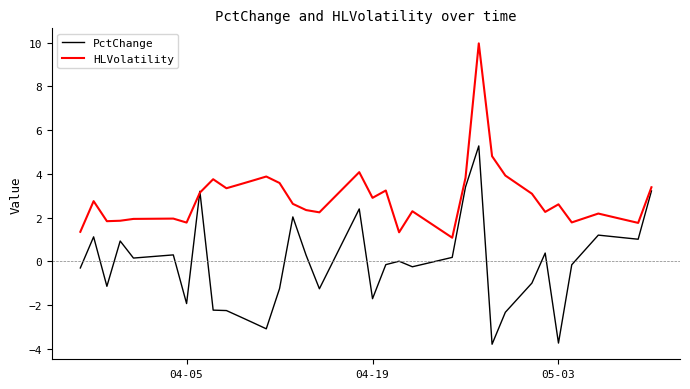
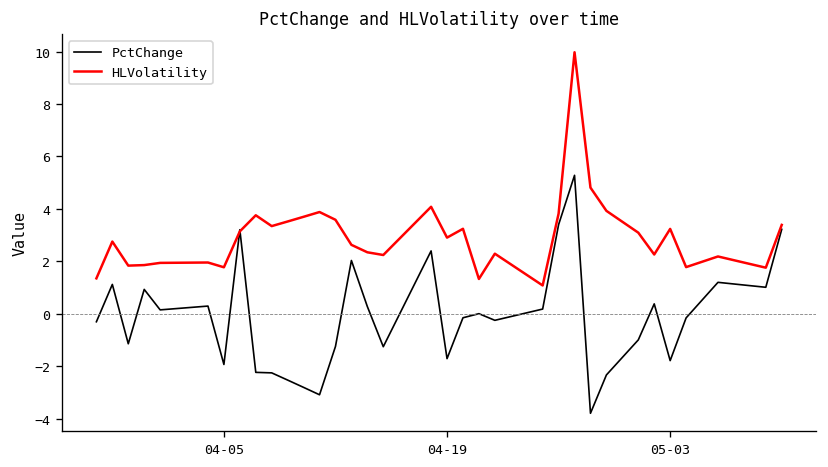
PctChange, 05-03: -3.7 -> -1.8
HLVolatility, 05-03: 2.6 -> 3.2
